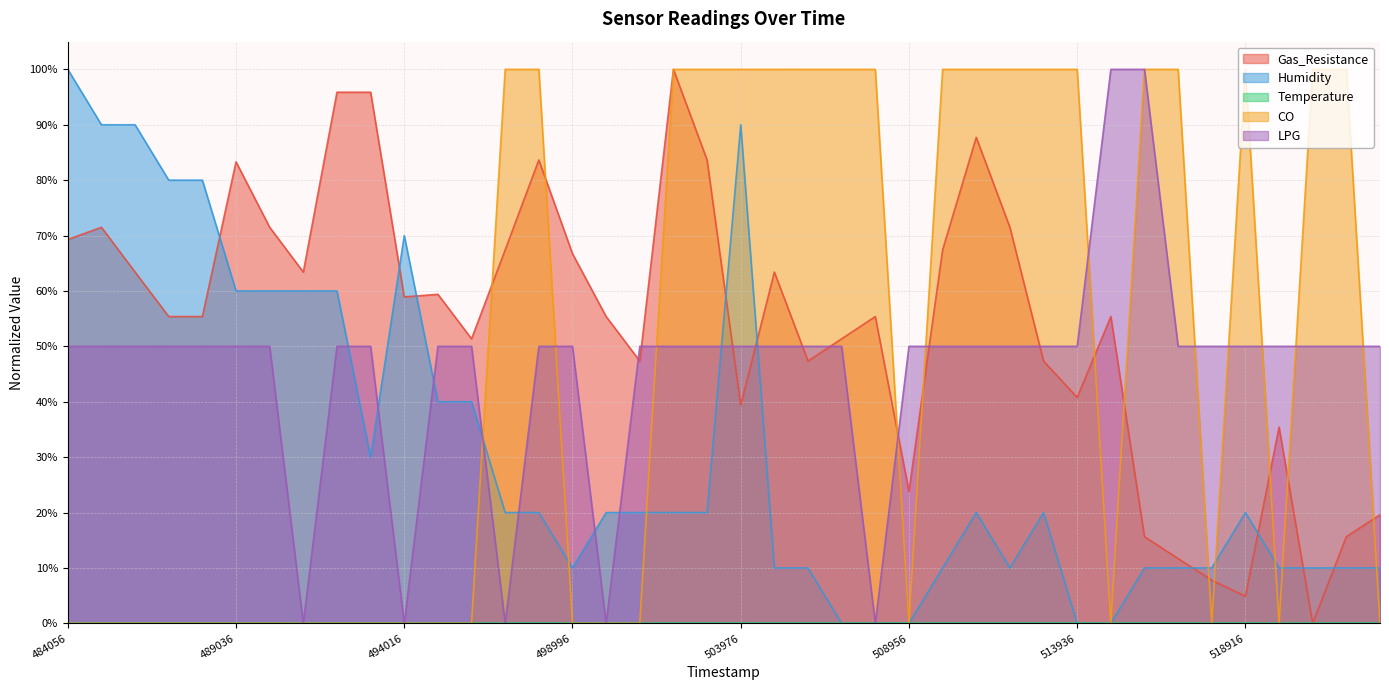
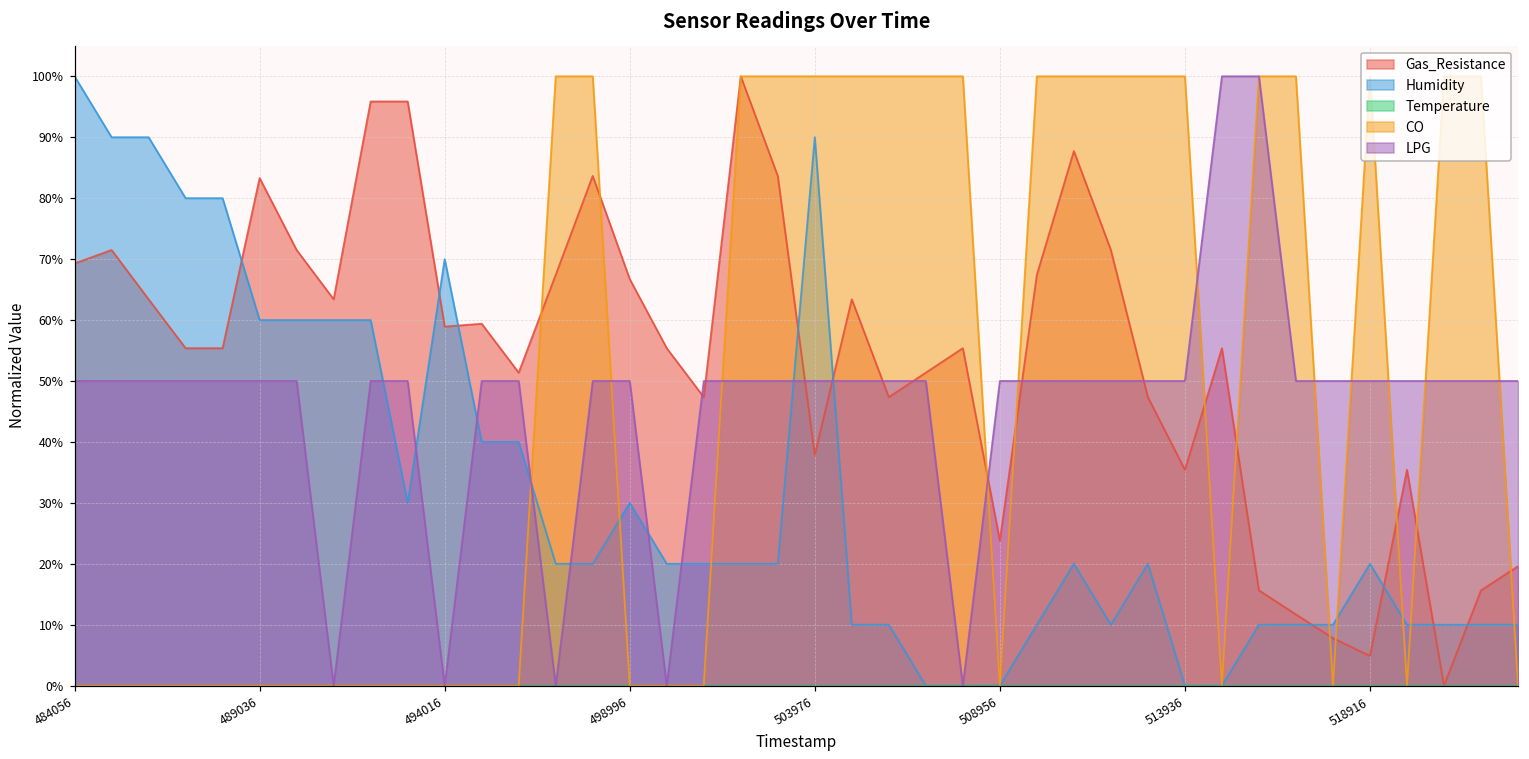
Humidity, 498996: 10% -> 30%
Gas_Resistance, 503976: 39% -> 38%
Gas_Resistance, 513936: 41% -> 35%
